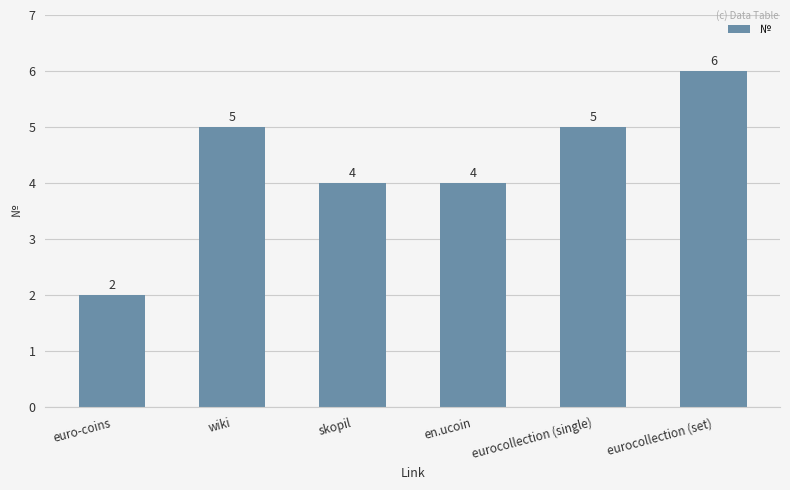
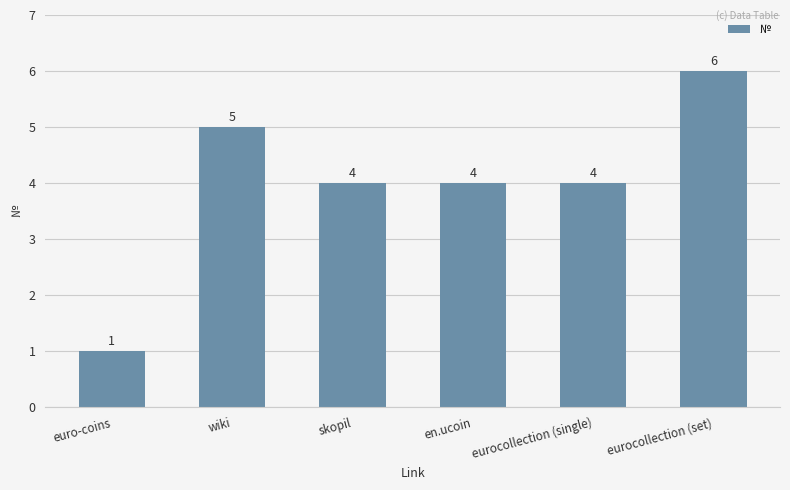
euro-coins: 2 -> 1
eurocollection (single): 5 -> 4
